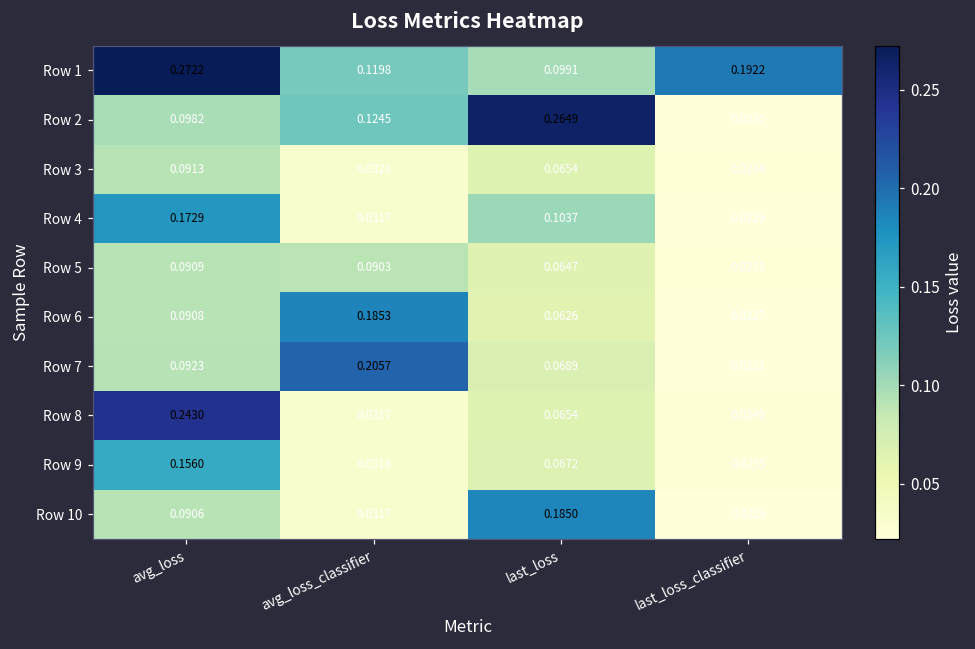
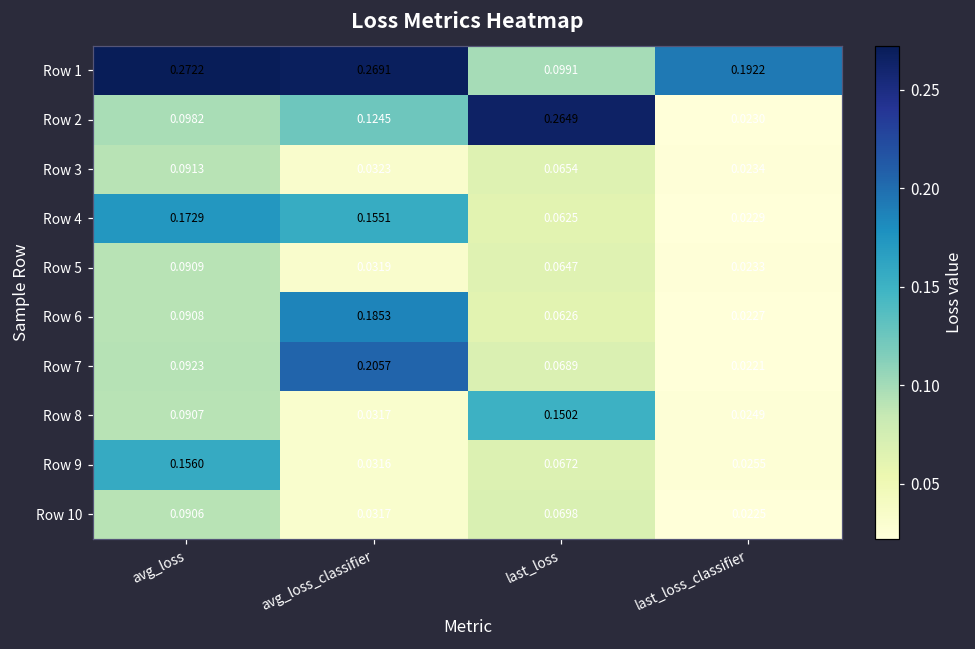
Row 1, avg_loss_classifier: 0.1198 -> 0.2691
Row 4, avg_loss_classifier: 0.0317 -> 0.1551
Row 4, last_loss: 0.1037 -> 0.0625
Row 5, avg_loss_classifier: 0.0903 -> 0.0319
Row 8, avg_loss: 0.2430 -> 0.0907
Row 8, last_loss: 0.0654 -> 0.1502
Row 10, last_loss: 0.1850 -> 0.0698
